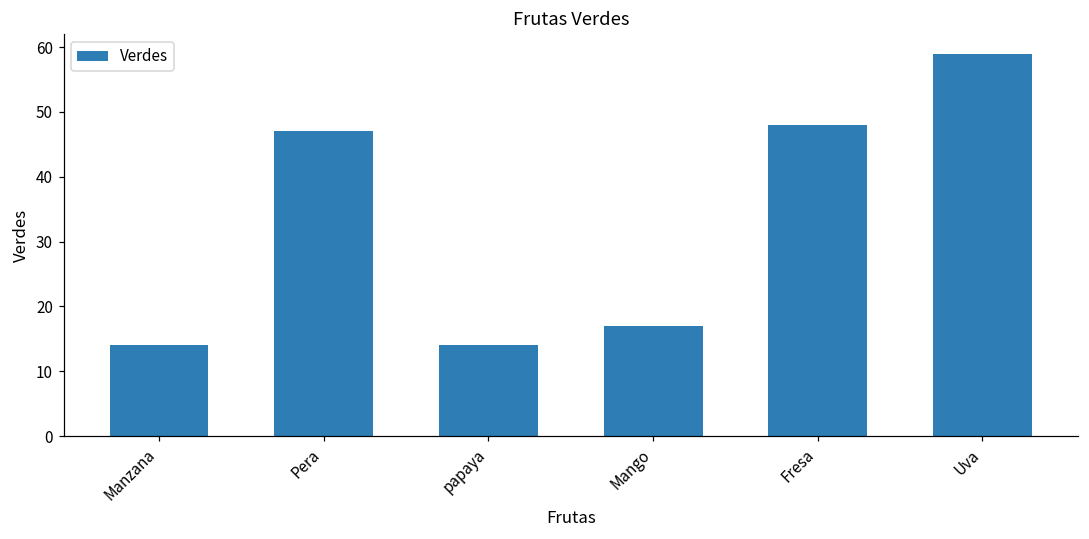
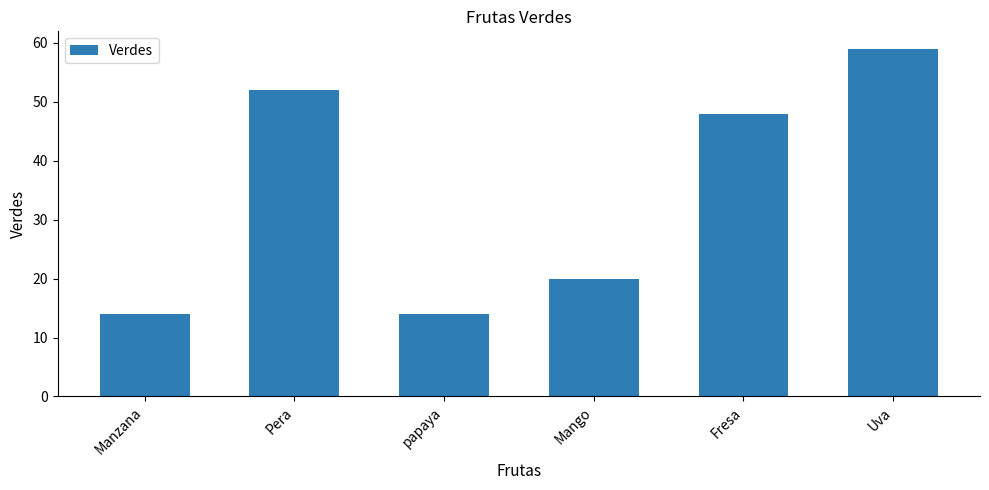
Pera: 47 -> 52
Mango: 17 -> 20
